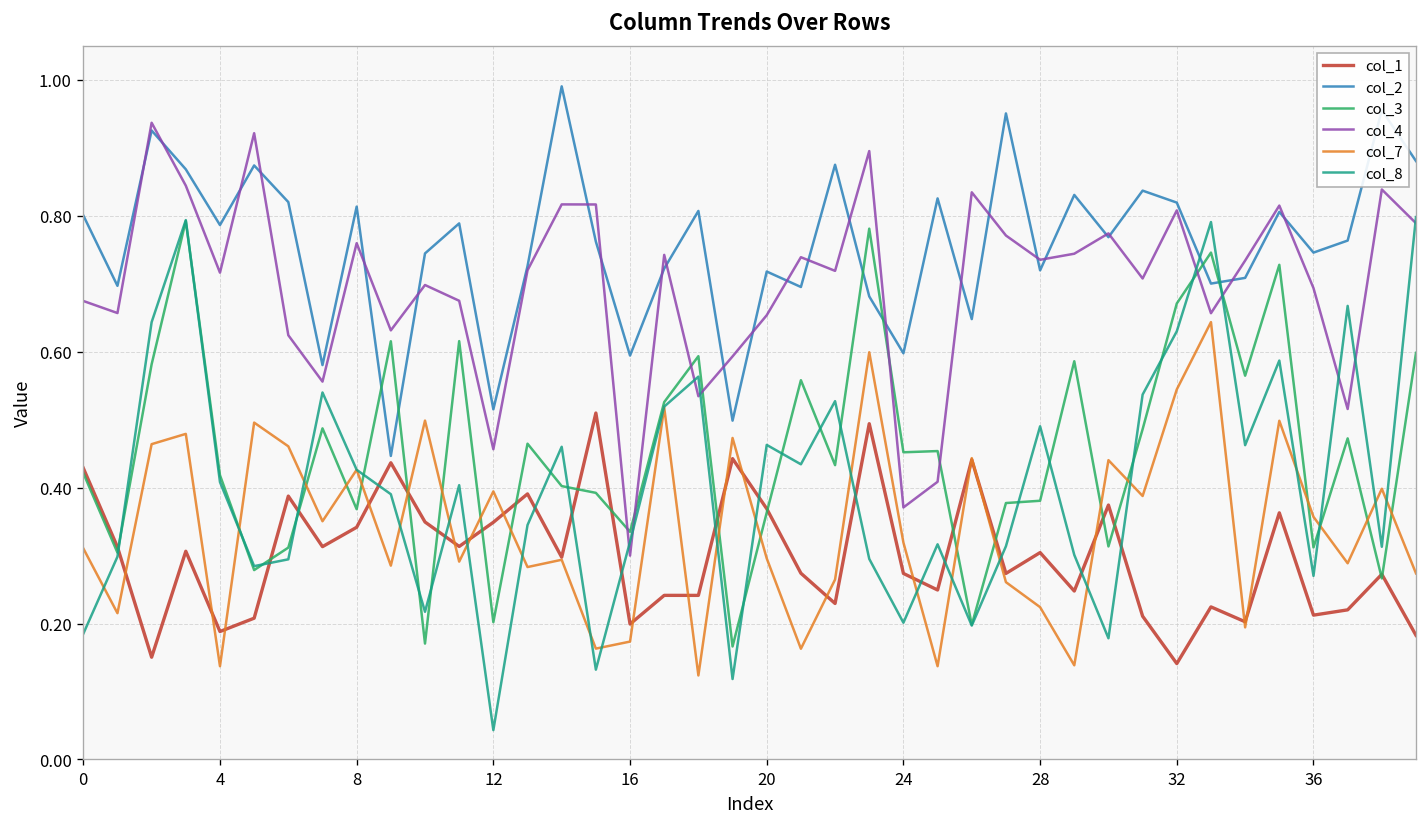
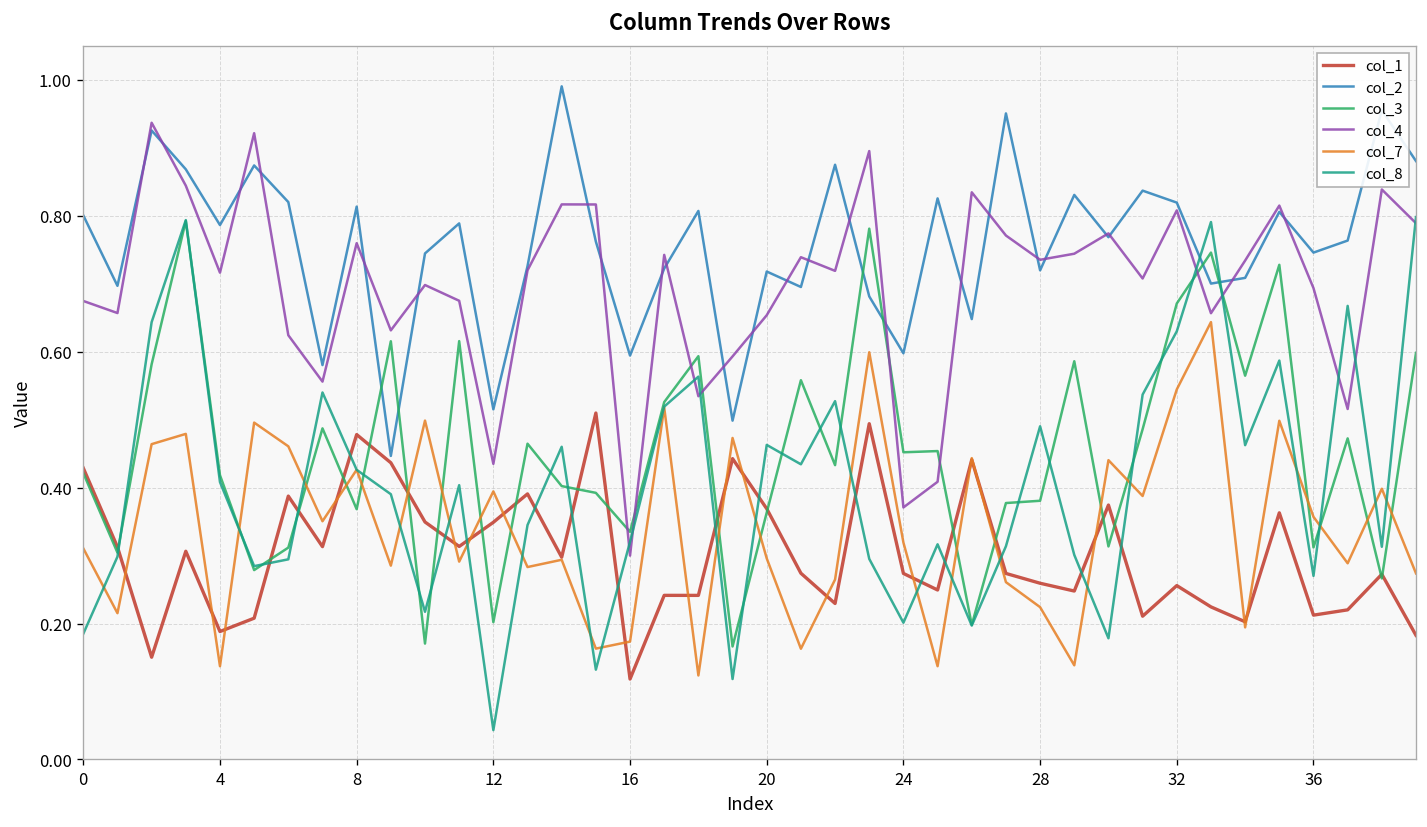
col_1, 8: 0.34 -> 0.48
col_4, 12: 0.46 -> 0.43
col_1, 16: 0.20 -> 0.12
col_1, 28: 0.30 -> 0.26
col_1, 32: 0.14 -> 0.26
